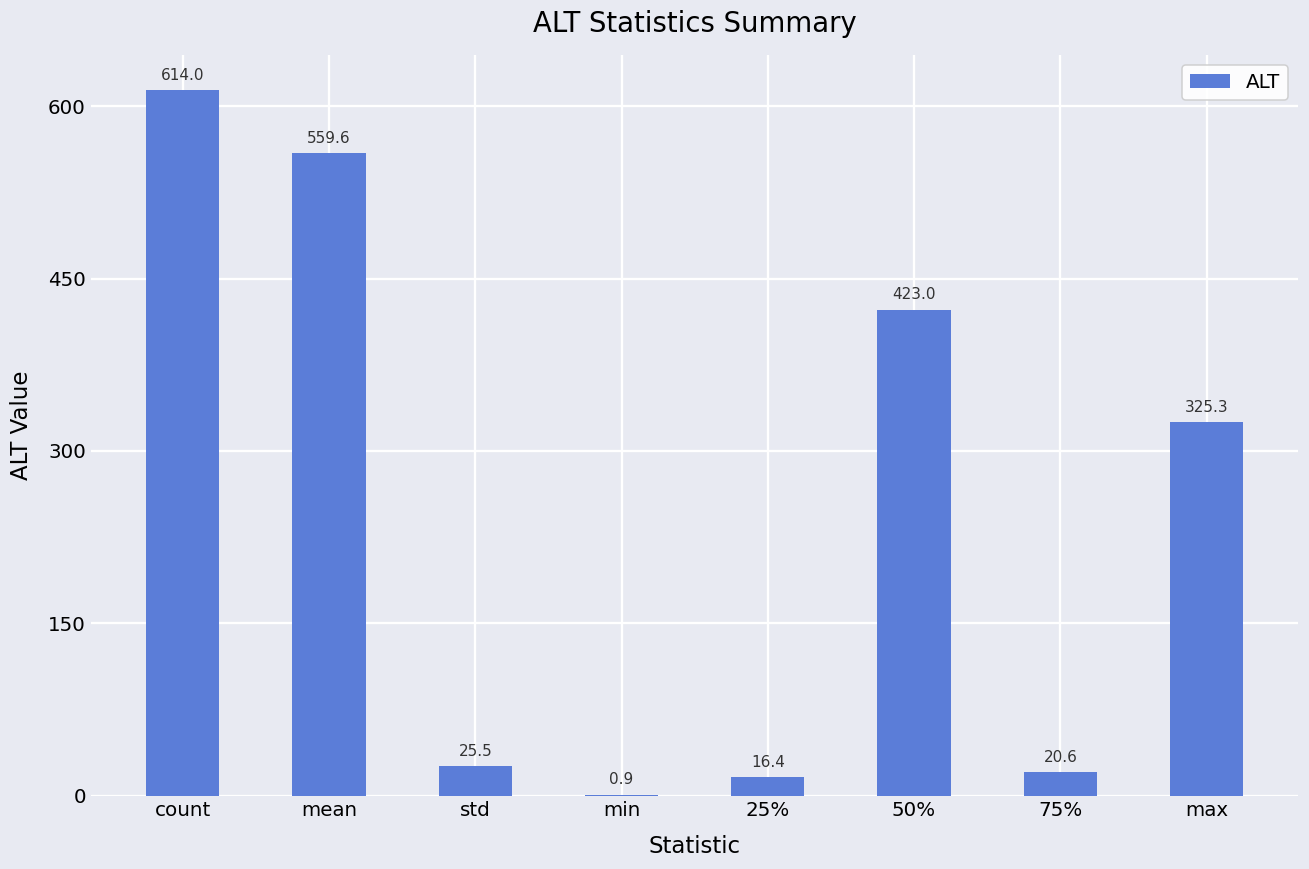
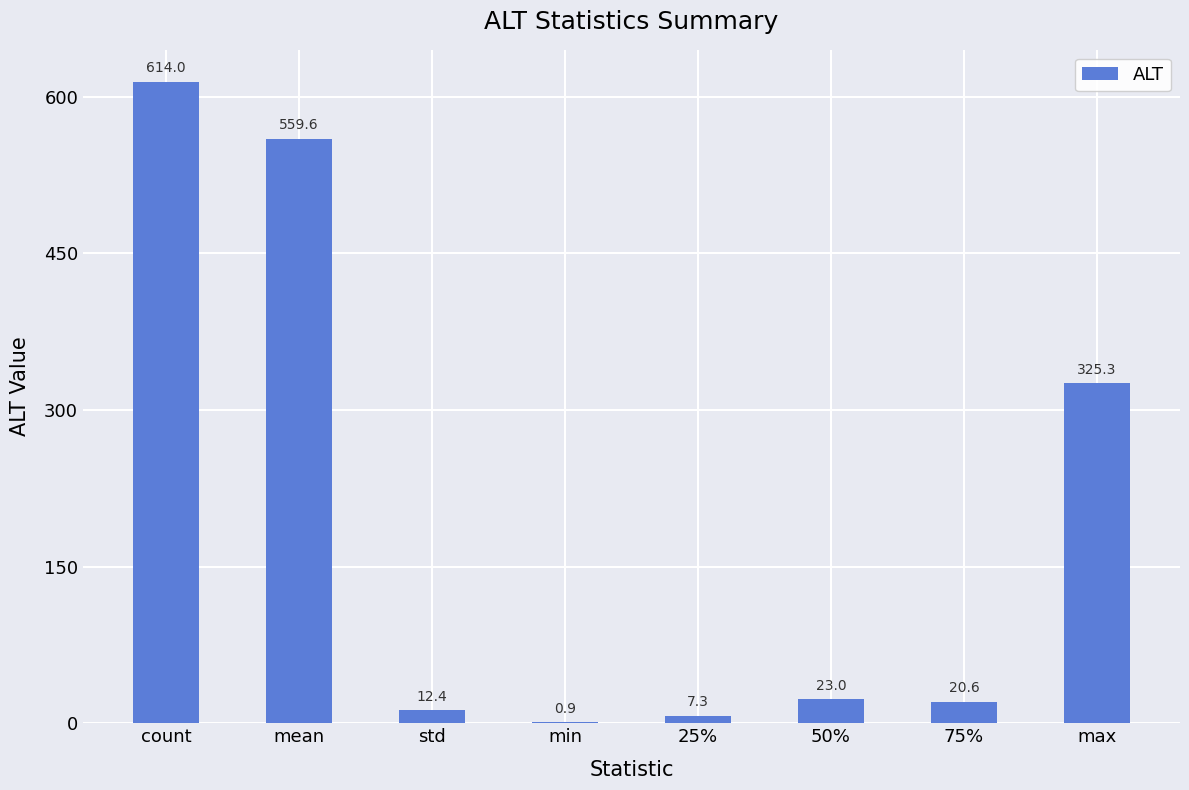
std: 25.5 -> 12.4
25%: 16.4 -> 7.3
50%: 423.0 -> 23.0
